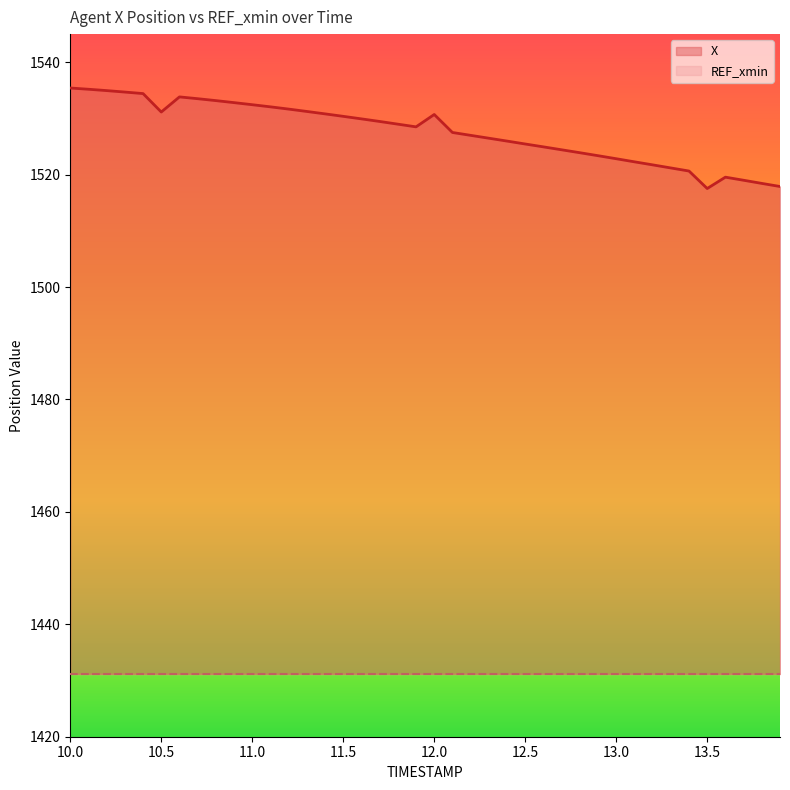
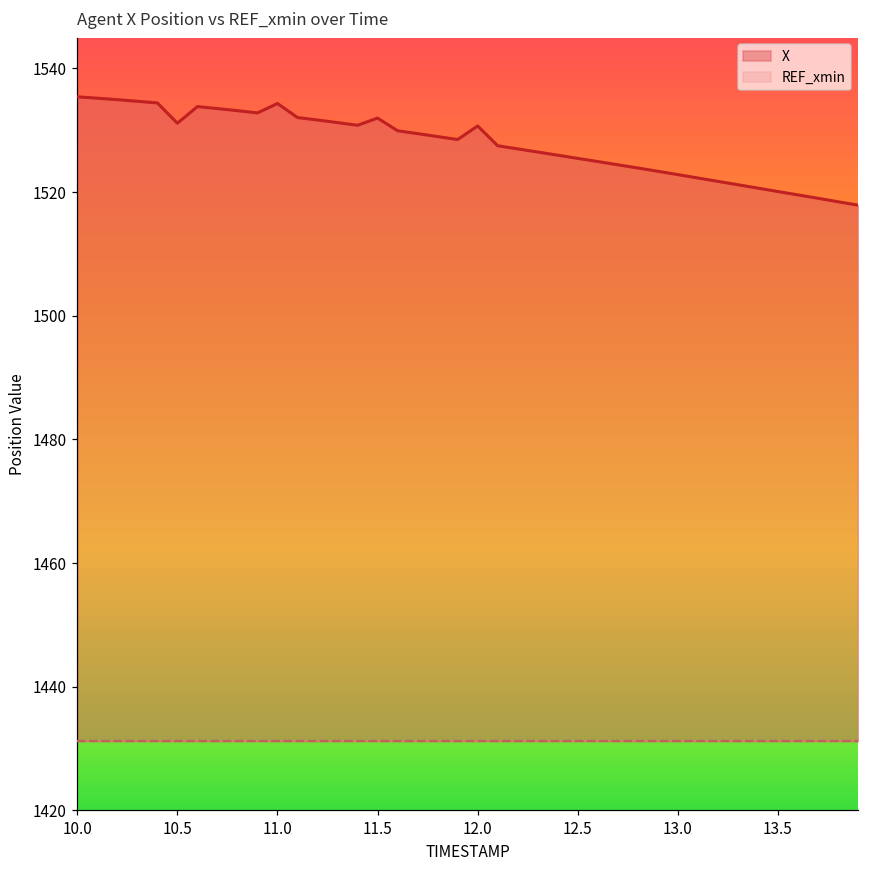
X, 11.0: 1532 -> 1534
X, 11.5: 1530 -> 1532
X, 13.5: 1518 -> 1520
